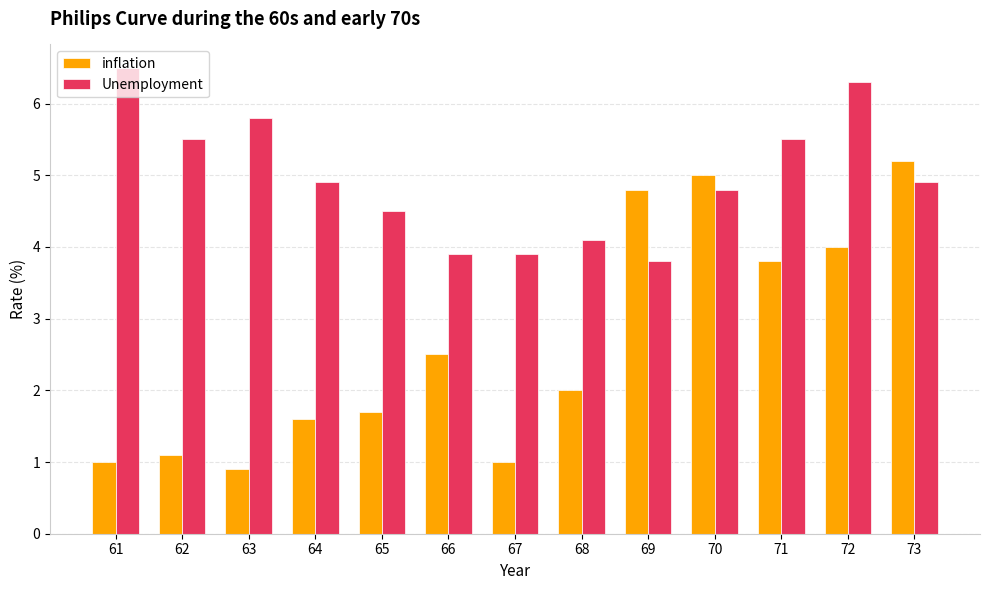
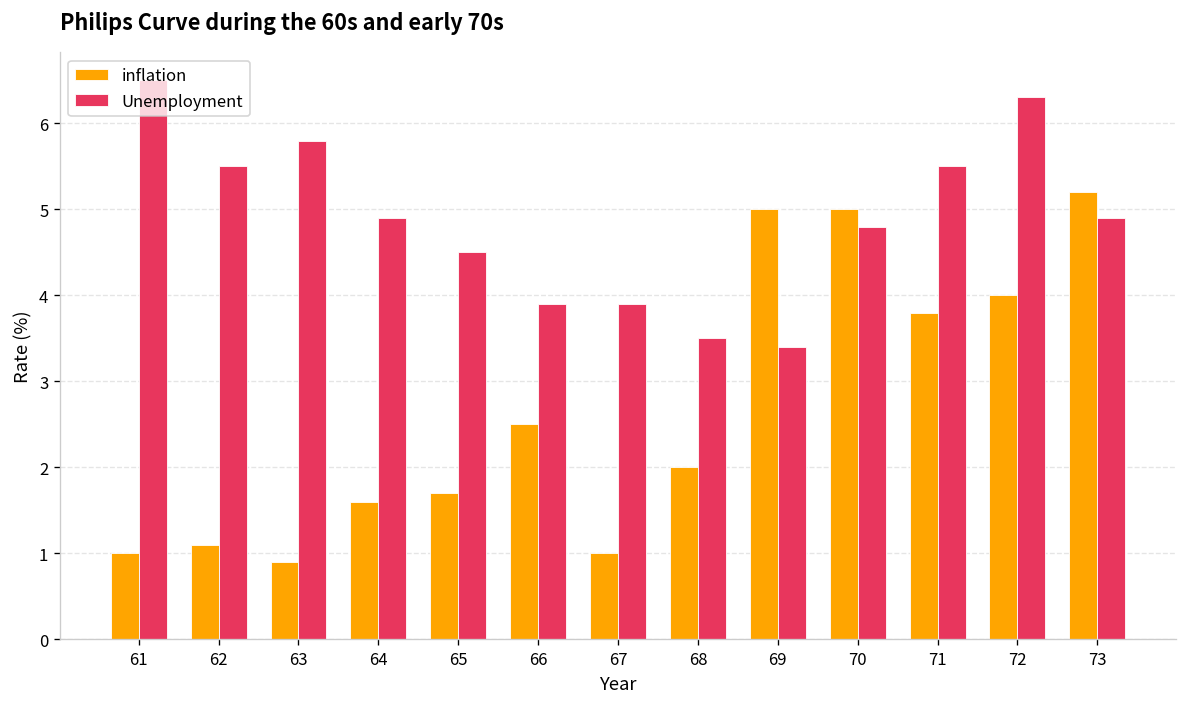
Unemployment, 68: 4.1 -> 3.5
inflation, 69: 4.8 -> 5.0
Unemployment, 69: 3.8 -> 3.4
